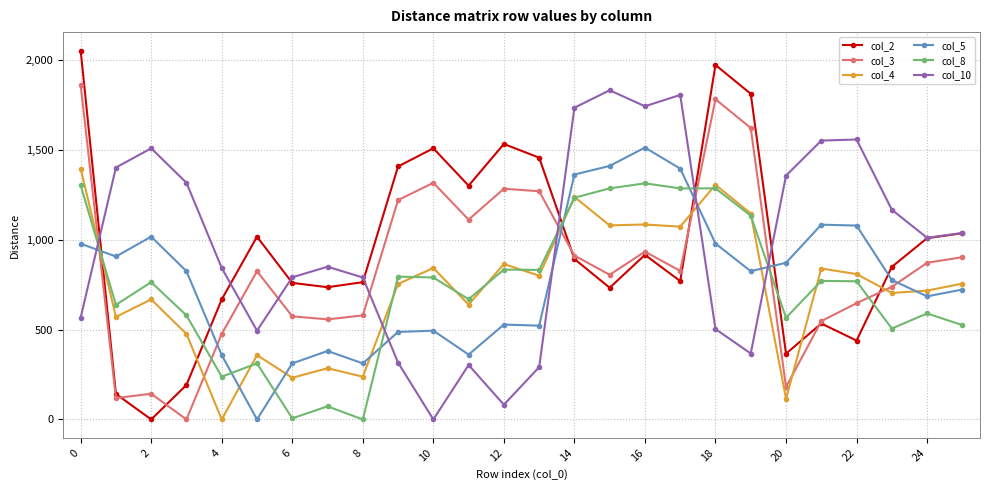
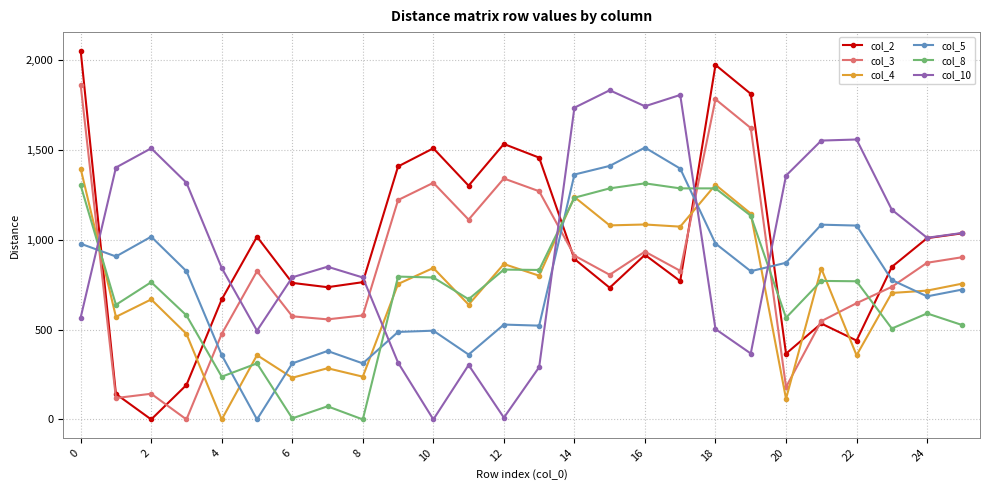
col_3, 12: 1,280 -> 1,340
col_10, 12: 80 -> 10
col_4, 22: 810 -> 360
